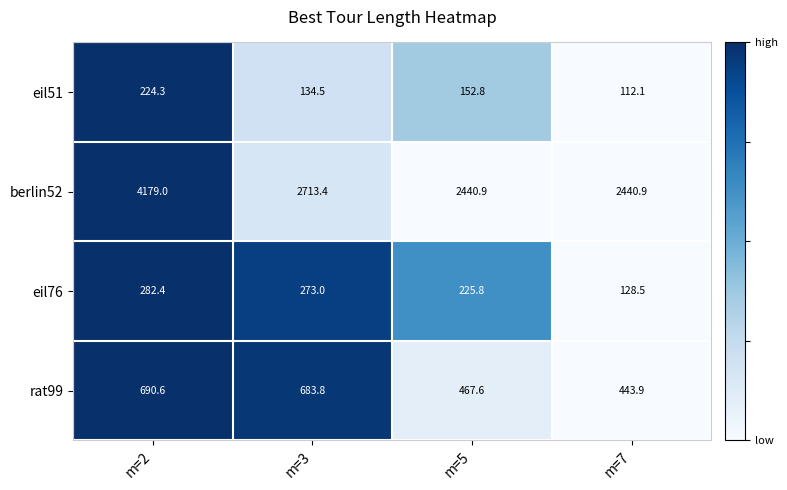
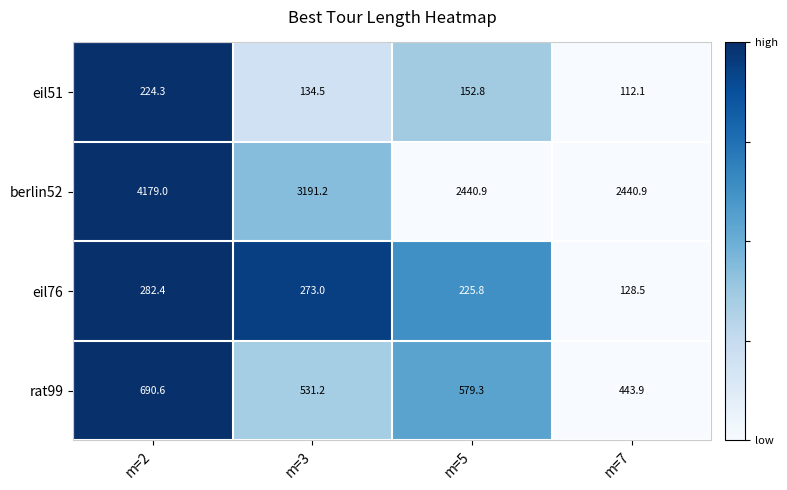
berlin52, m=3: 2713.4 -> 3191.2
rat99, m=3: 683.8 -> 531.2
rat99, m=5: 467.6 -> 579.3
